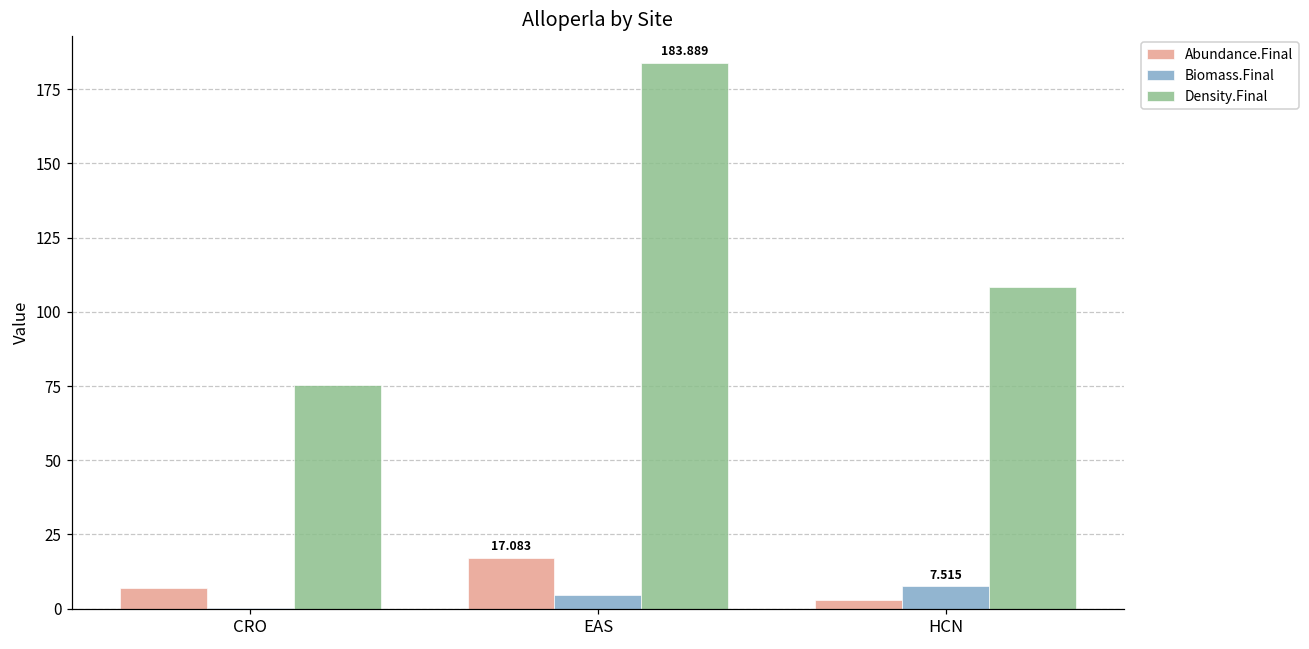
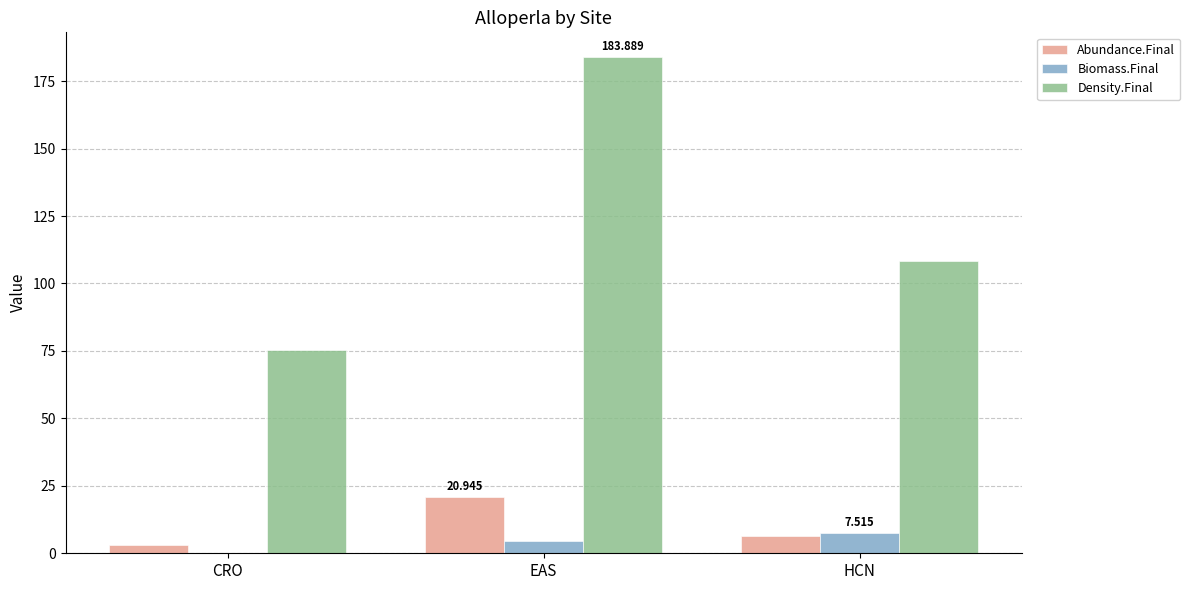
Abundance.Final, CRO: 7 -> 3
Abundance.Final, EAS: 17.083 -> 20.945
Abundance.Final, HCN: 3 -> 7
